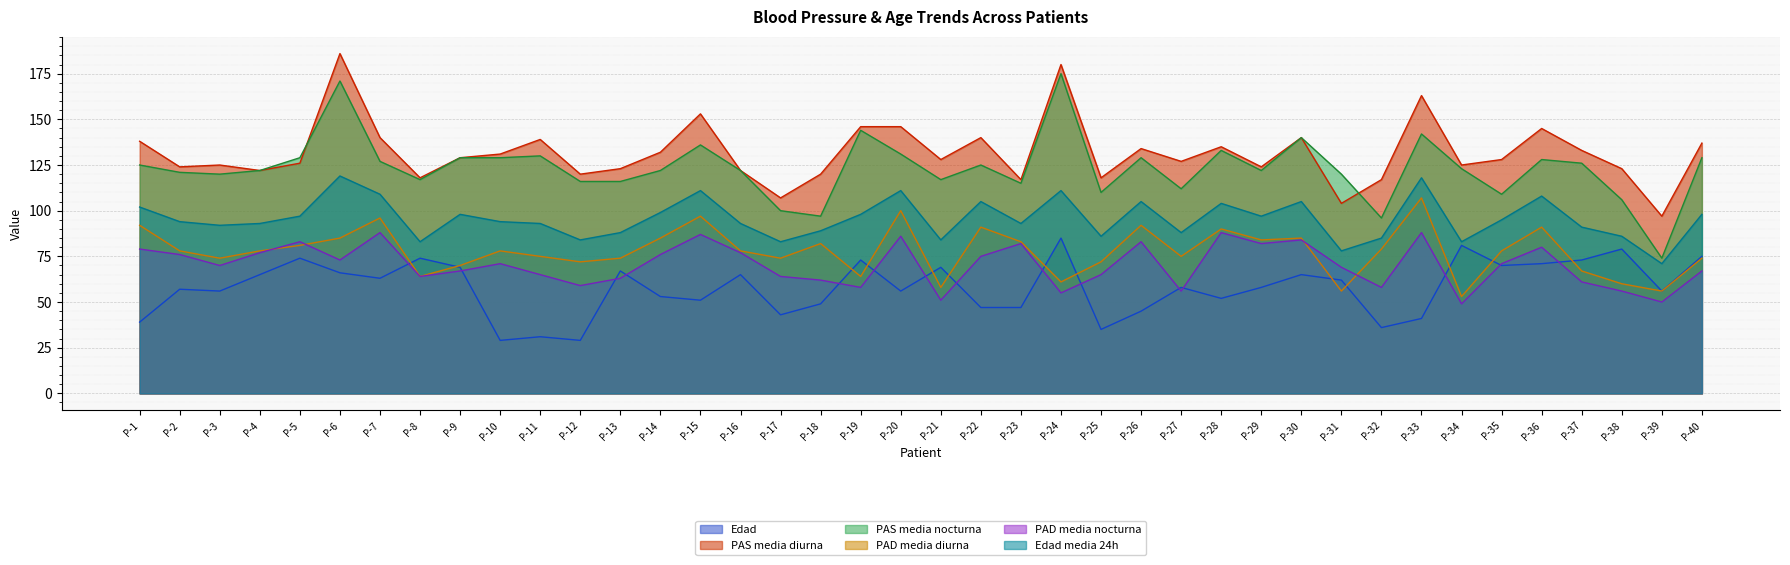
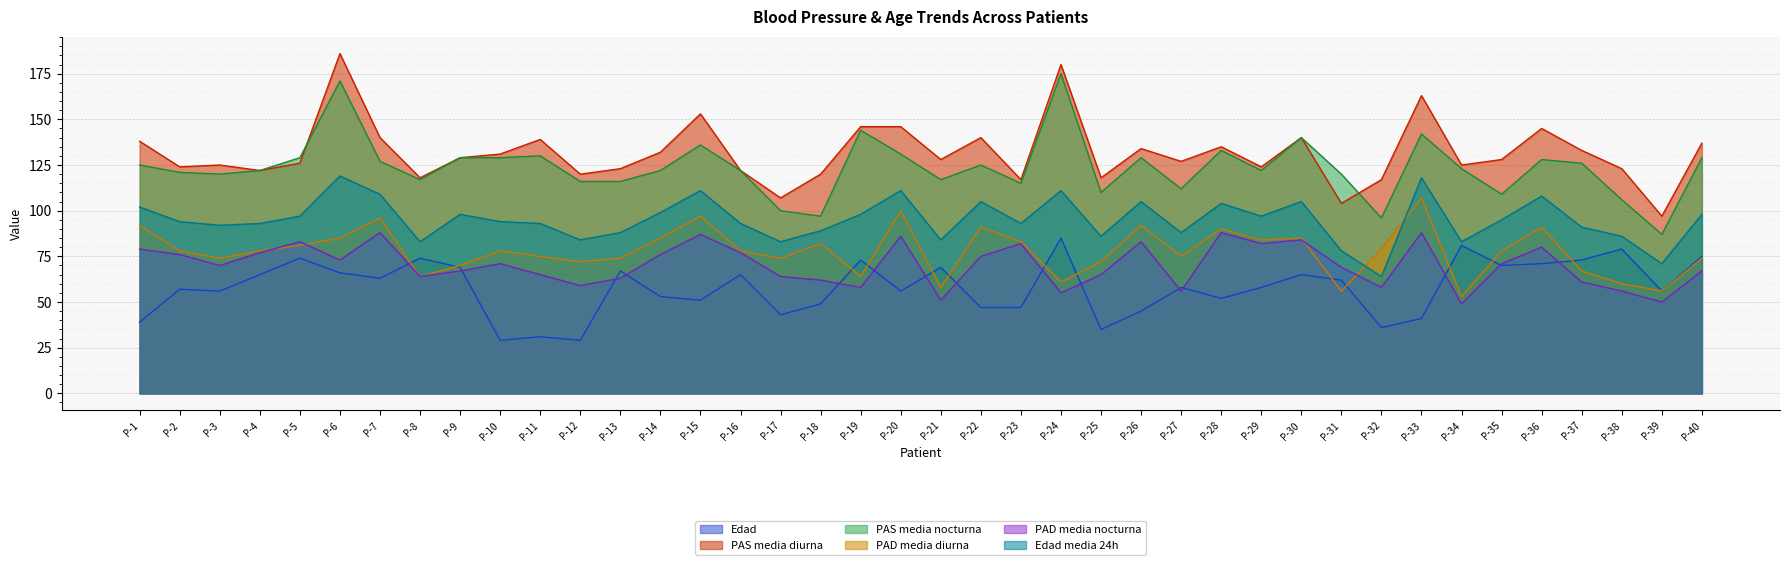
Edad media 24h, P-32: 85 -> 64
PAS media nocturna, P-39: 74 -> 87
